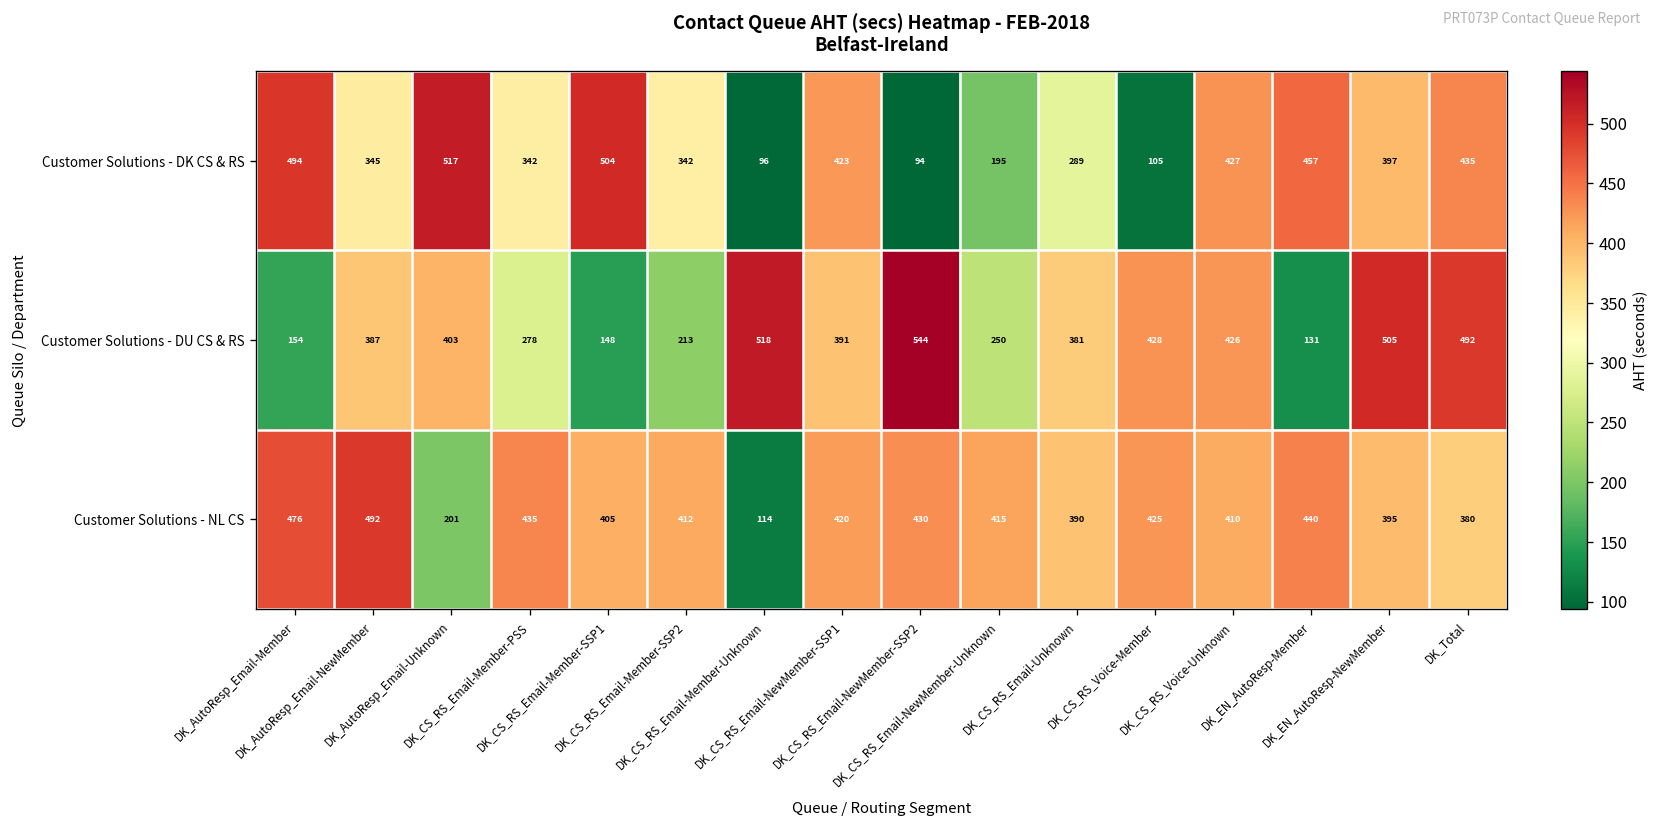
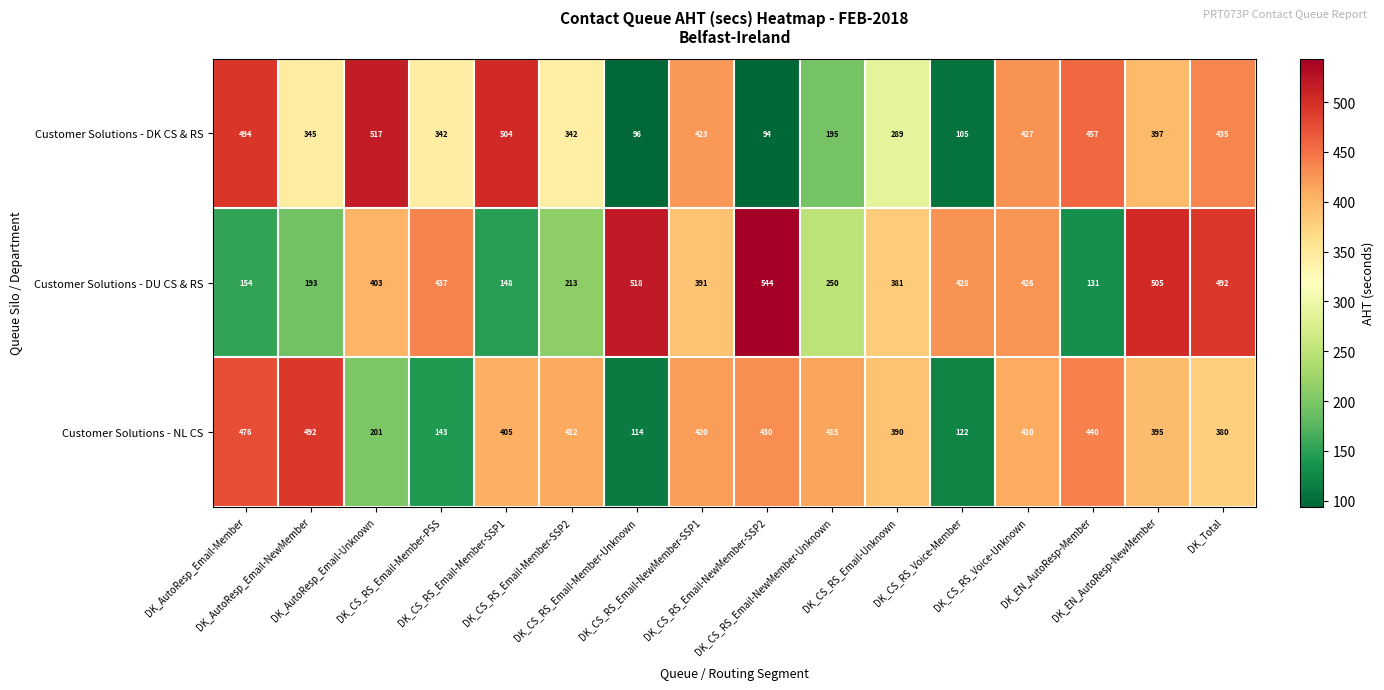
Customer Solutions - DU CS & RS, DK_AutoResp_Email-NewMember: 387 -> 193
Customer Solutions - DU CS & RS, DK_CS_RS_Email-Member-PSS: 278 -> 437
Customer Solutions - NL CS, DK_CS_RS_Email-Member-PSS: 435 -> 143
Customer Solutions - NL CS, DK_CS_RS_Voice-Member: 425 -> 122
